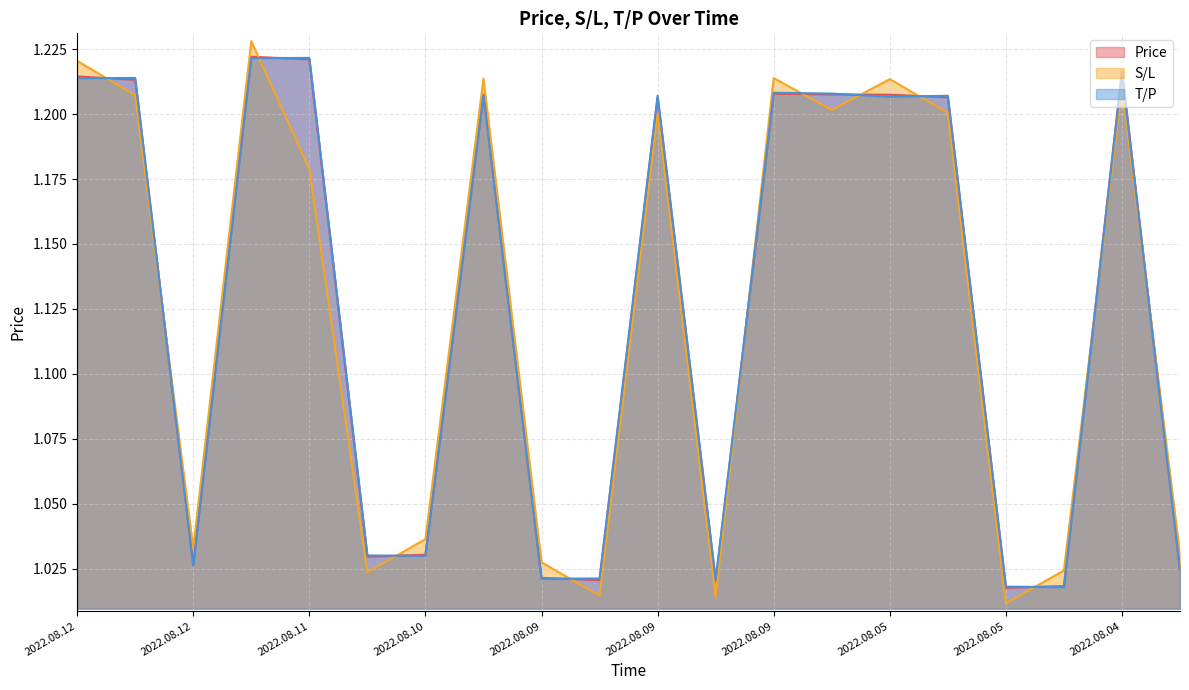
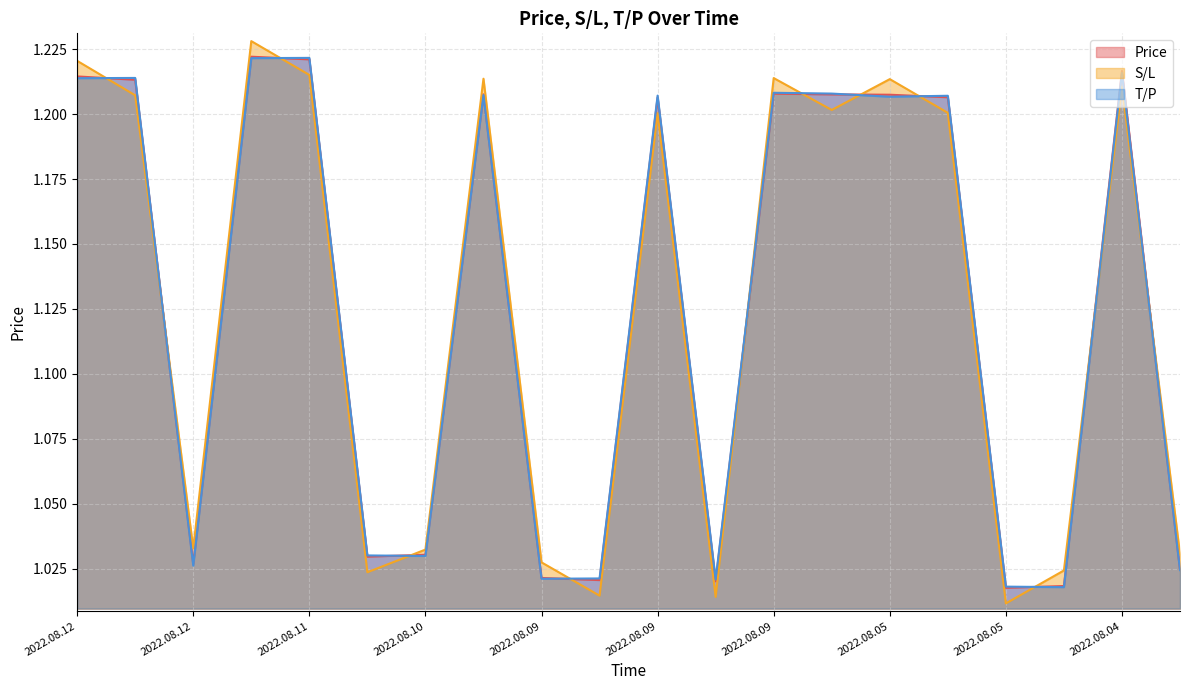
S/L, 2022.08.11: 1.179 -> 1.215
S/L, 2022.08.10: 1.036 -> 1.032
